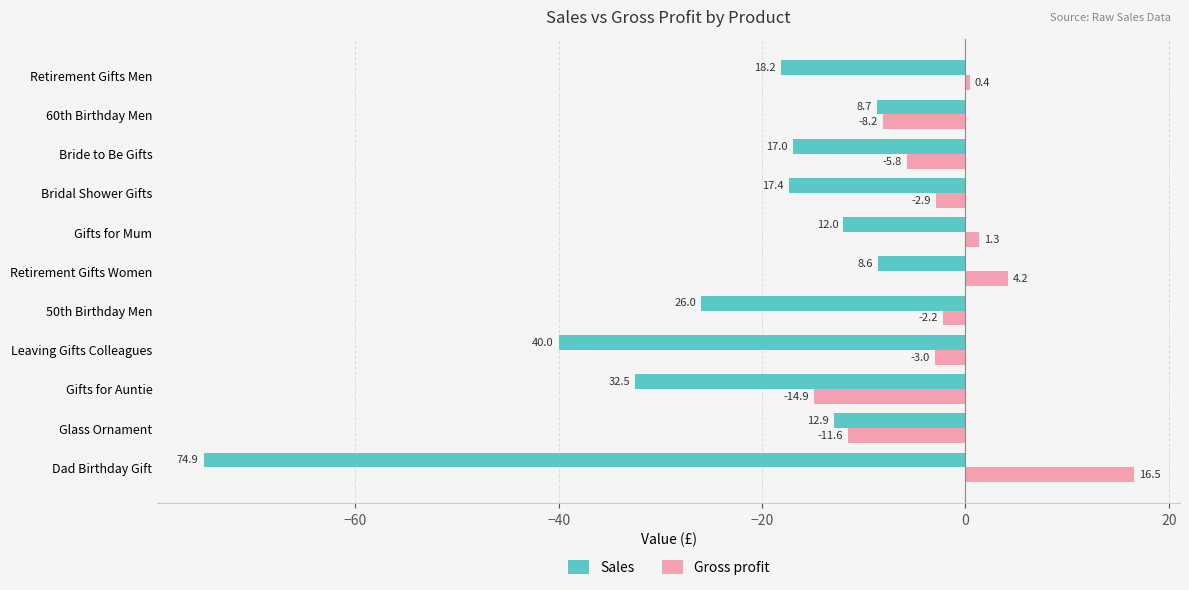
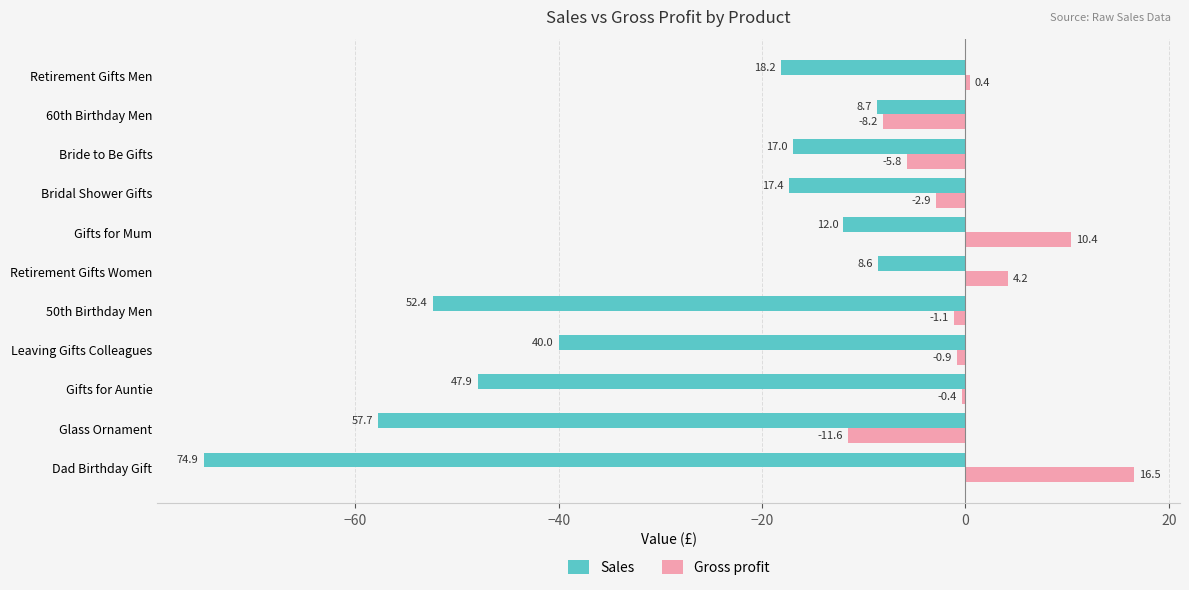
Gross profit, Gifts for Mum: 1.3 -> 10.4
Sales, 50th Birthday Men: 26.0 -> 52.4
Gross profit, 50th Birthday Men: -2.2 -> -1.1
Gross profit, Leaving Gifts Colleagues: -3.0 -> -0.9
Sales, Gifts for Auntie: 32.5 -> 47.9
Gross profit, Gifts for Auntie: -14.9 -> -0.4
Sales, Glass Ornament: 12.9 -> 57.7
